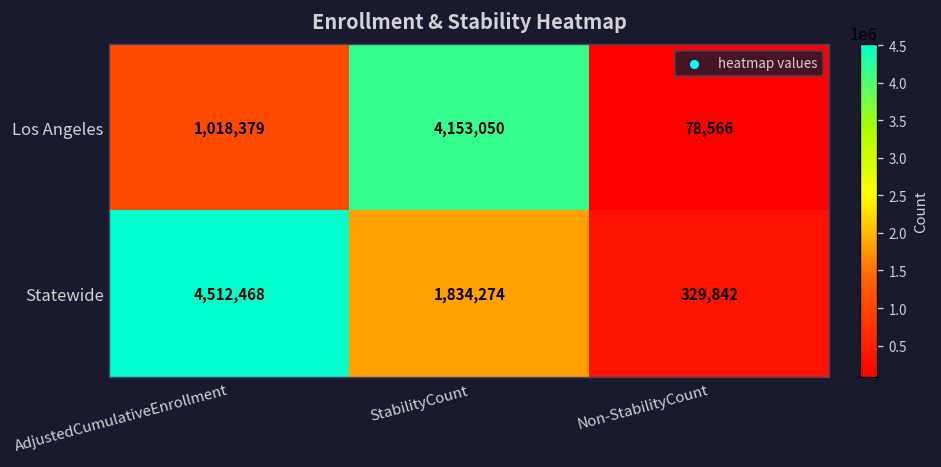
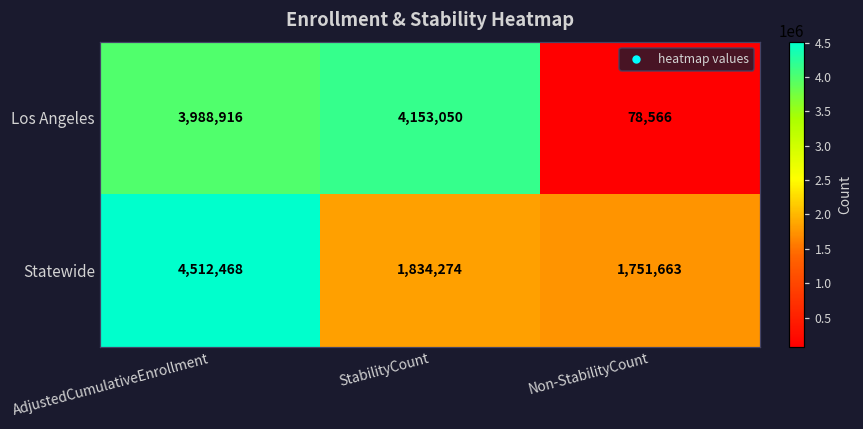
Los Angeles, AdjustedCumulativeEnrollment: 1,018,379 -> 3,988,916
Statewide, Non-StabilityCount: 329,842 -> 1,751,663
